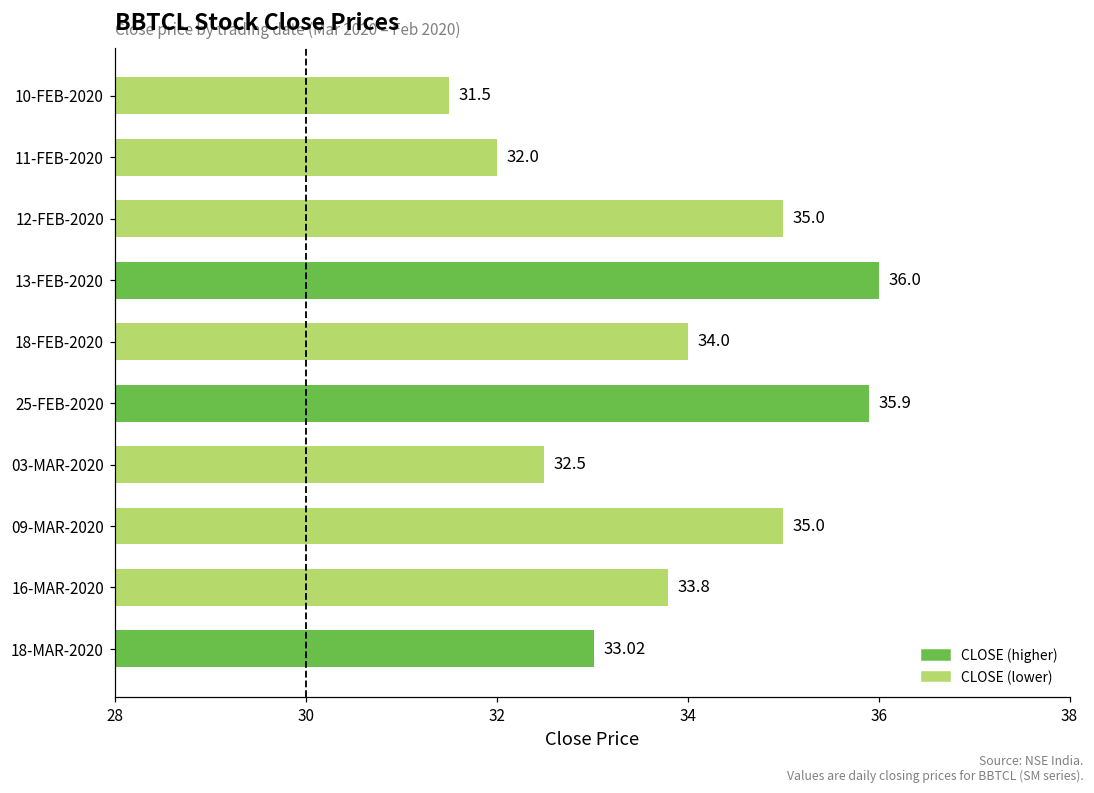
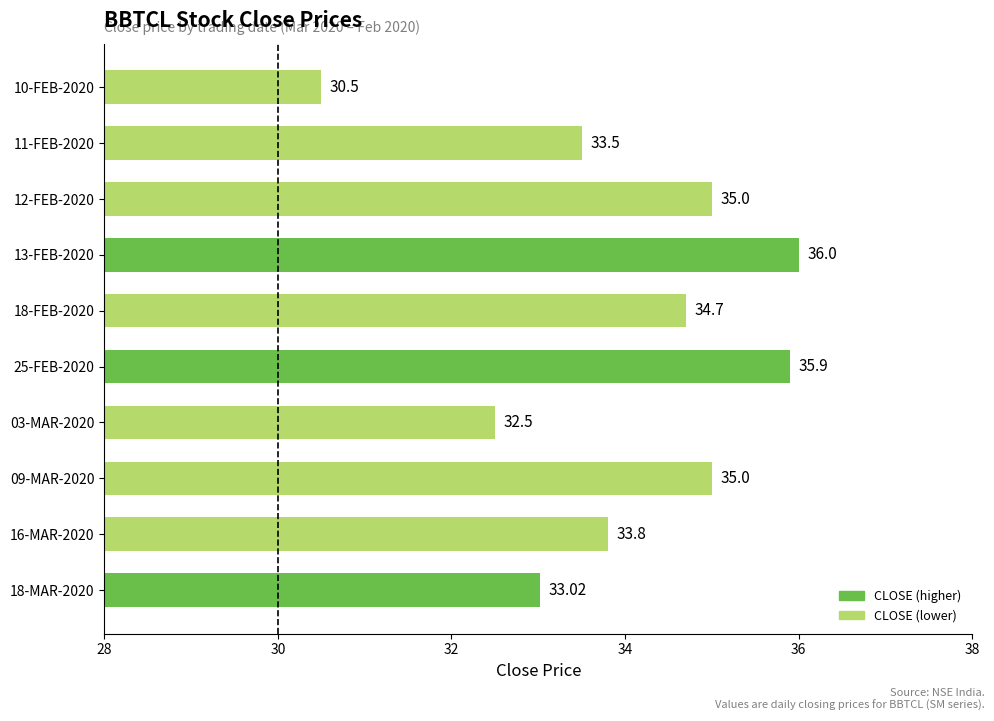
10-FEB-2020: 31.5 -> 30.5
11-FEB-2020: 32.0 -> 33.5
18-FEB-2020: 34.0 -> 34.7
